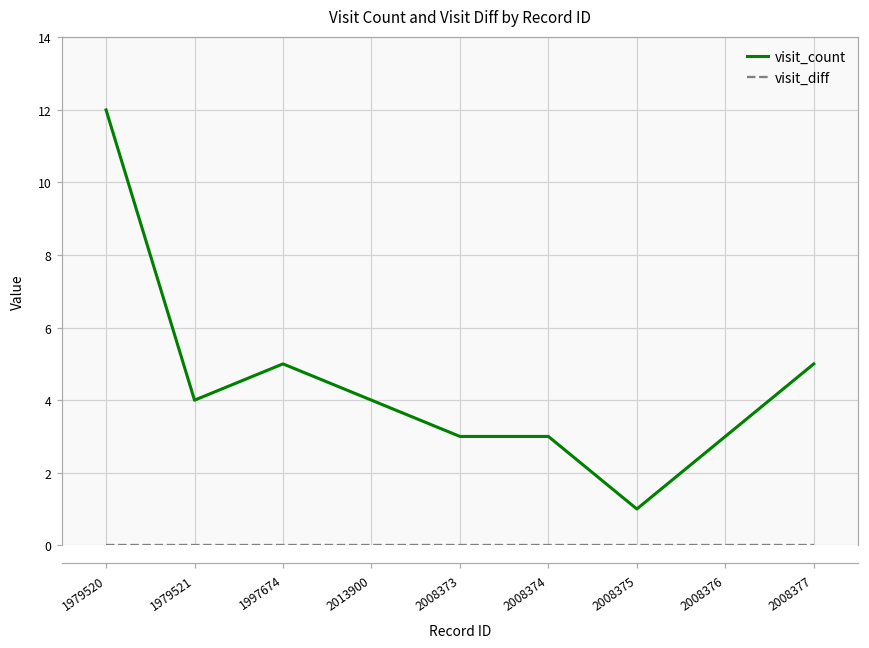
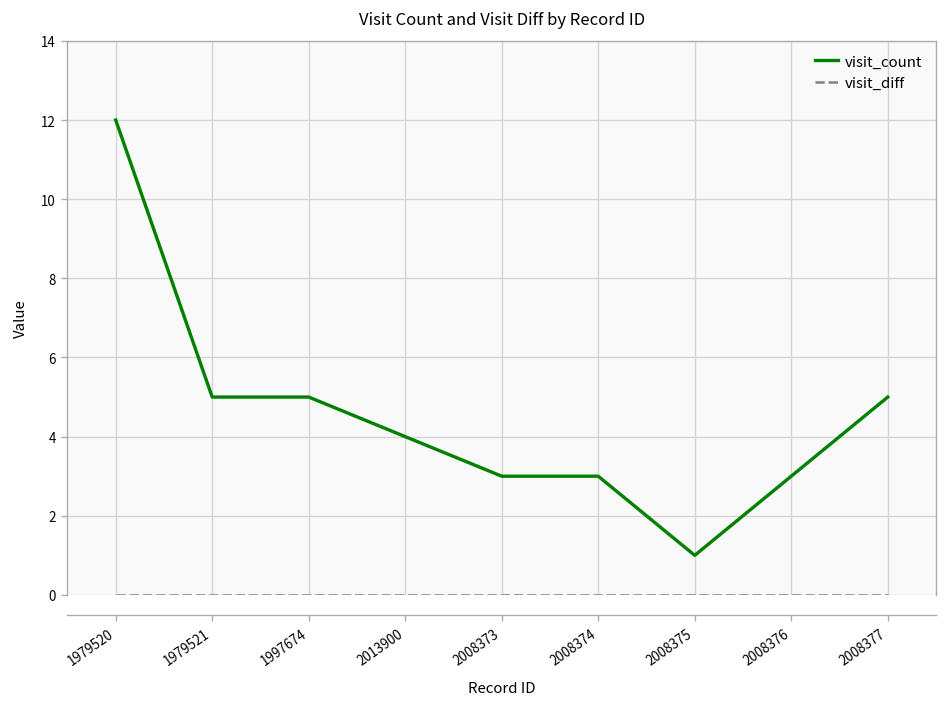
visit_count, 1979521: 4 -> 5
